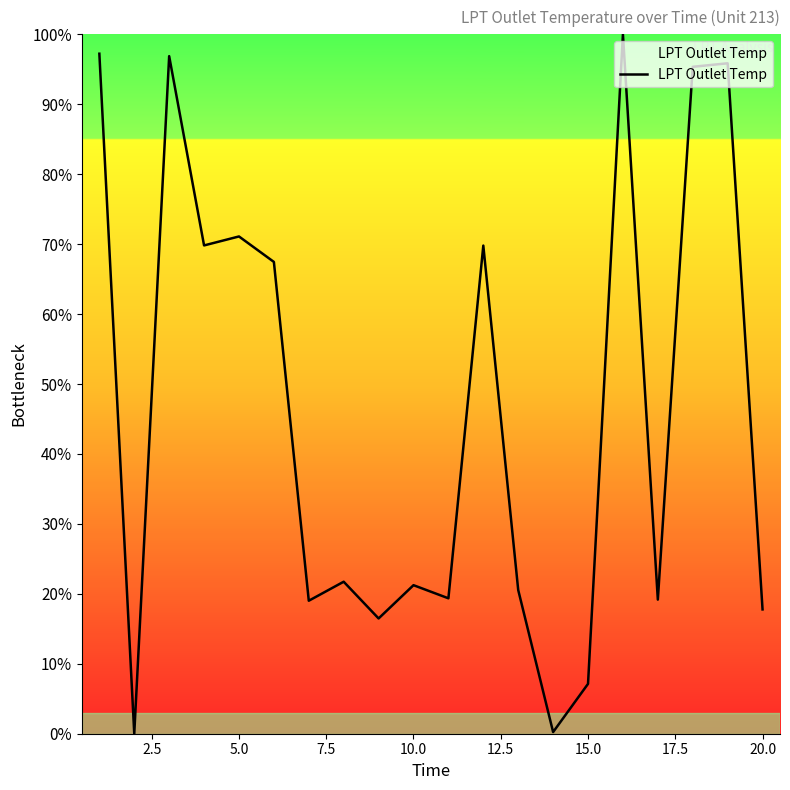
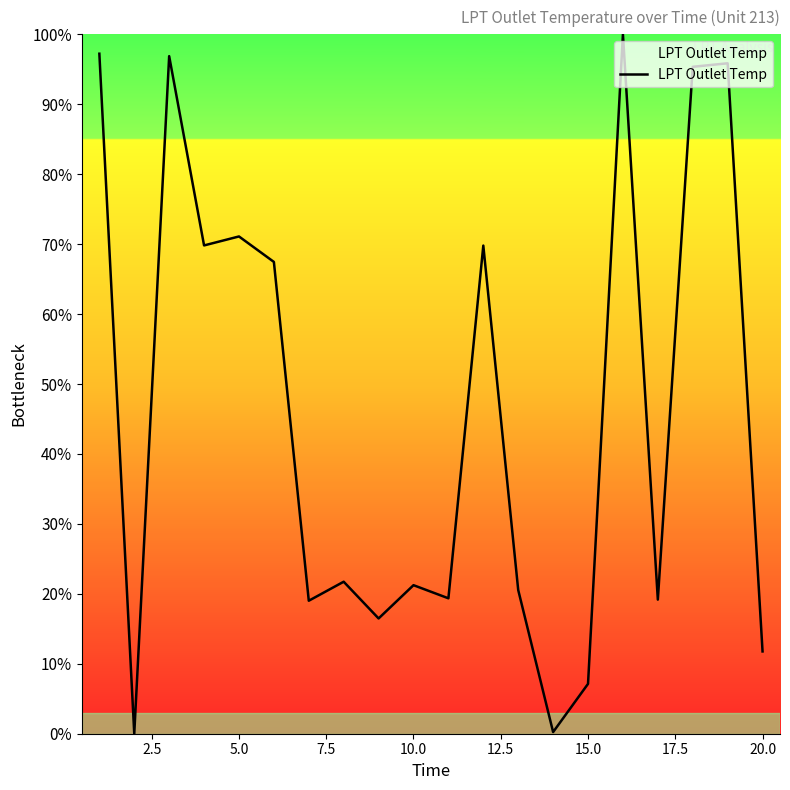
20.0: 18% -> 12%
